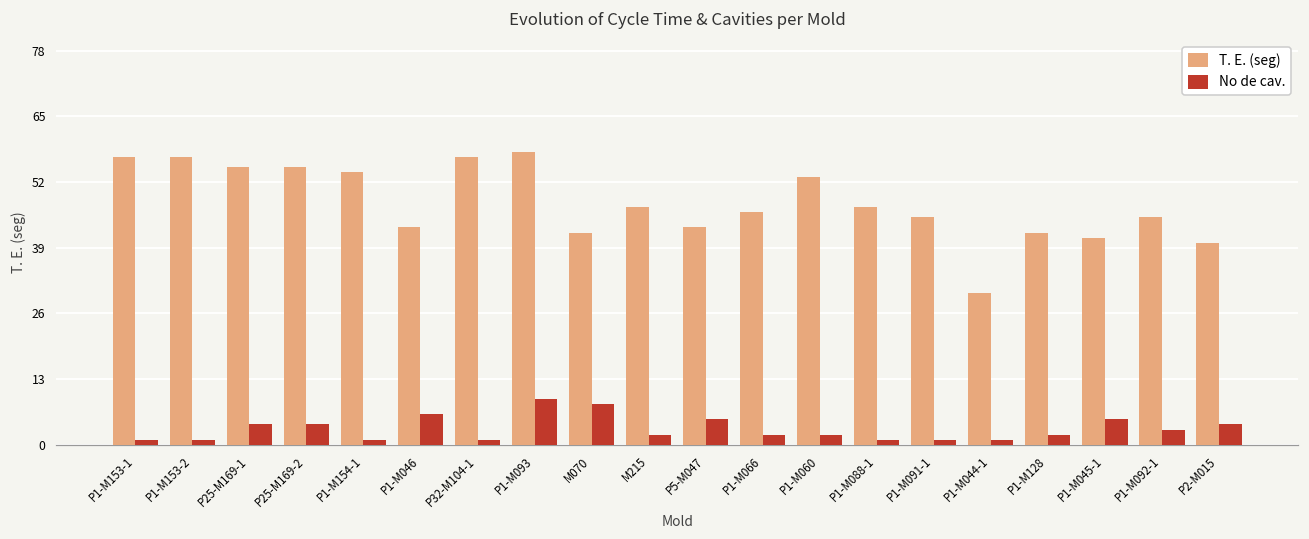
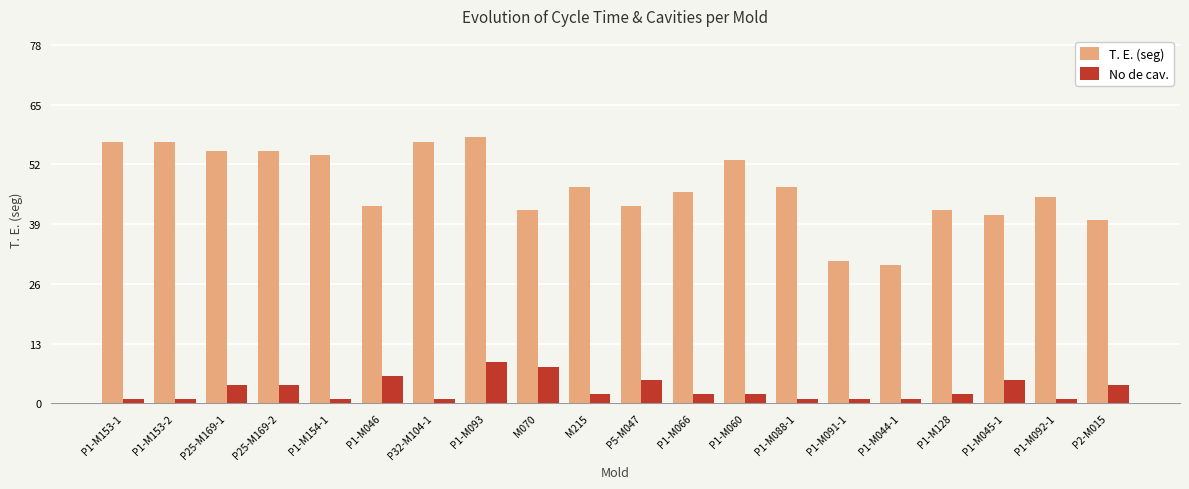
T. E. (seg), P1-M091-1: 45 -> 31
No de cav., P1-M092-1: 3 -> 1
